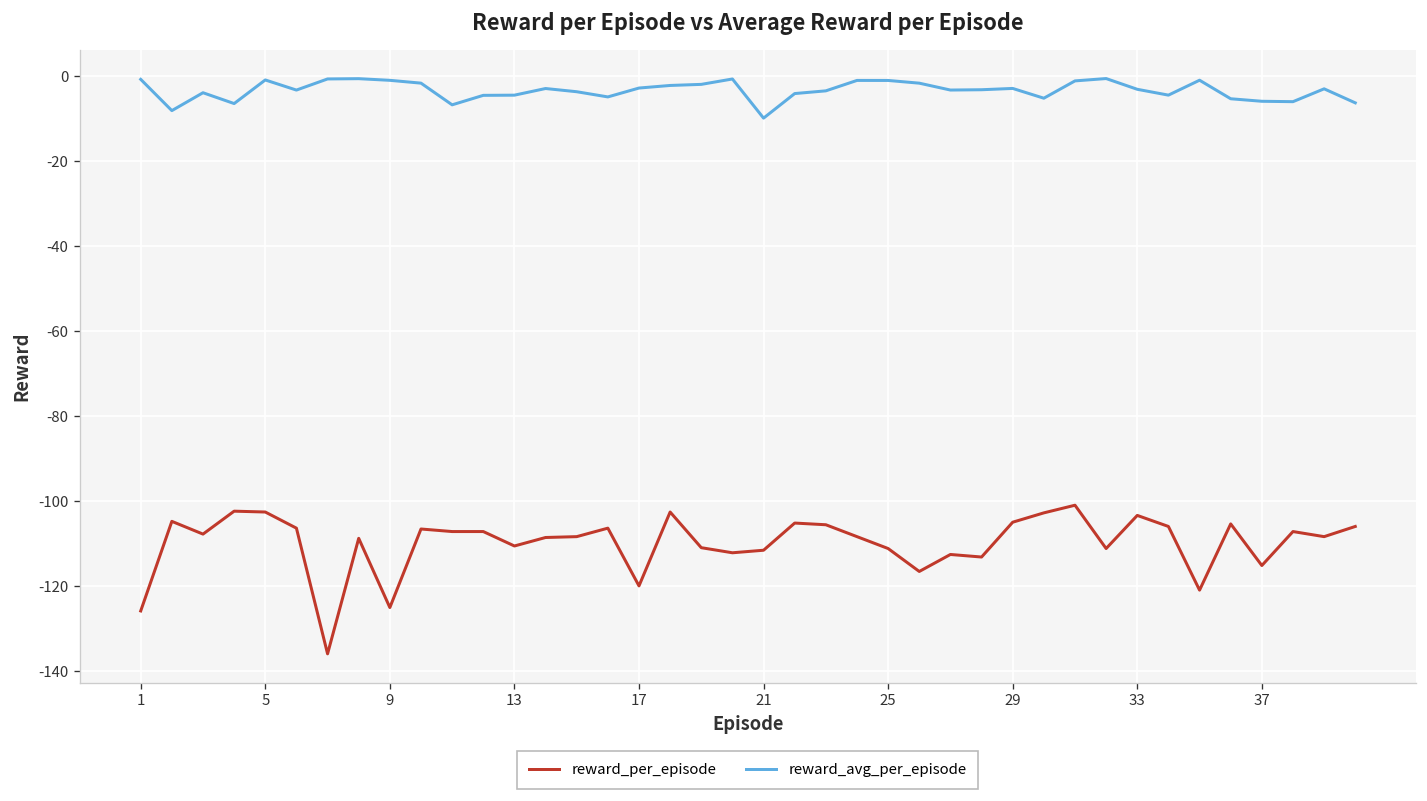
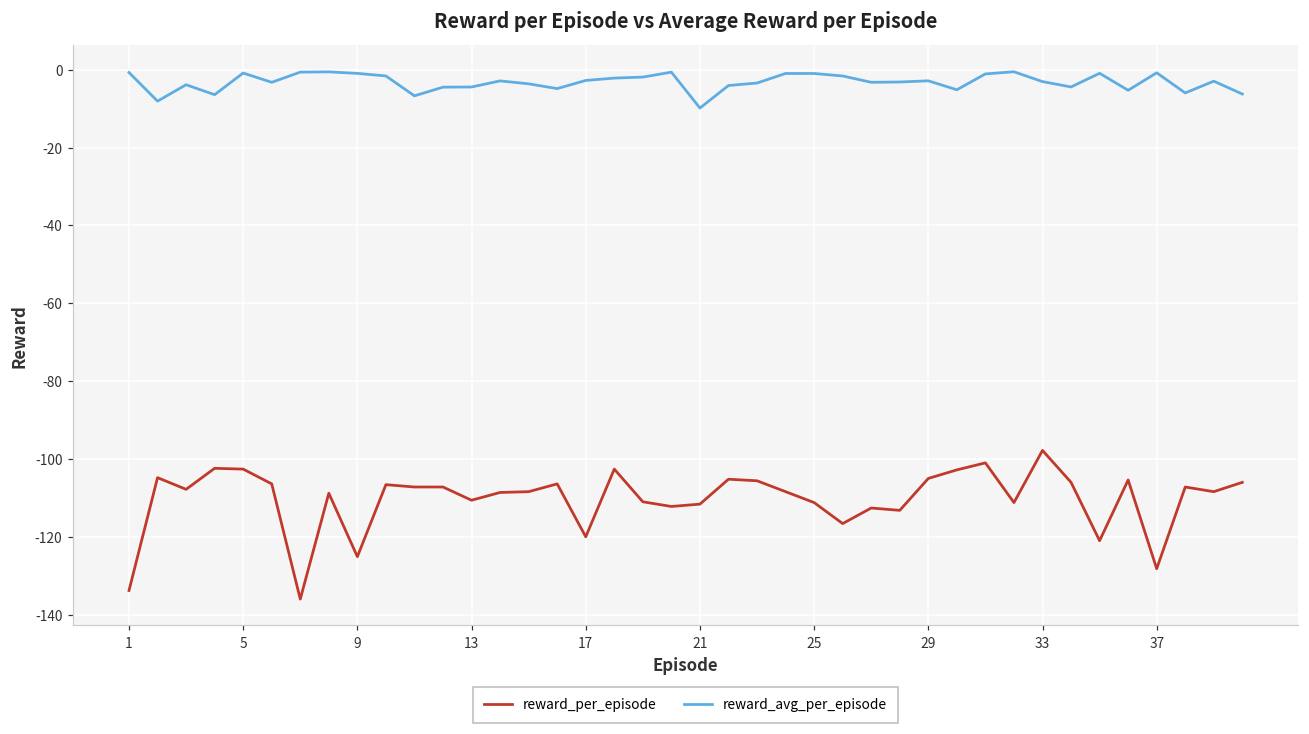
reward_per_episode, 1: -126 -> -134
reward_per_episode, 33: -103 -> -98
reward_per_episode, 37: -115 -> -128
reward_avg_per_episode, 37: -6 -> -1
